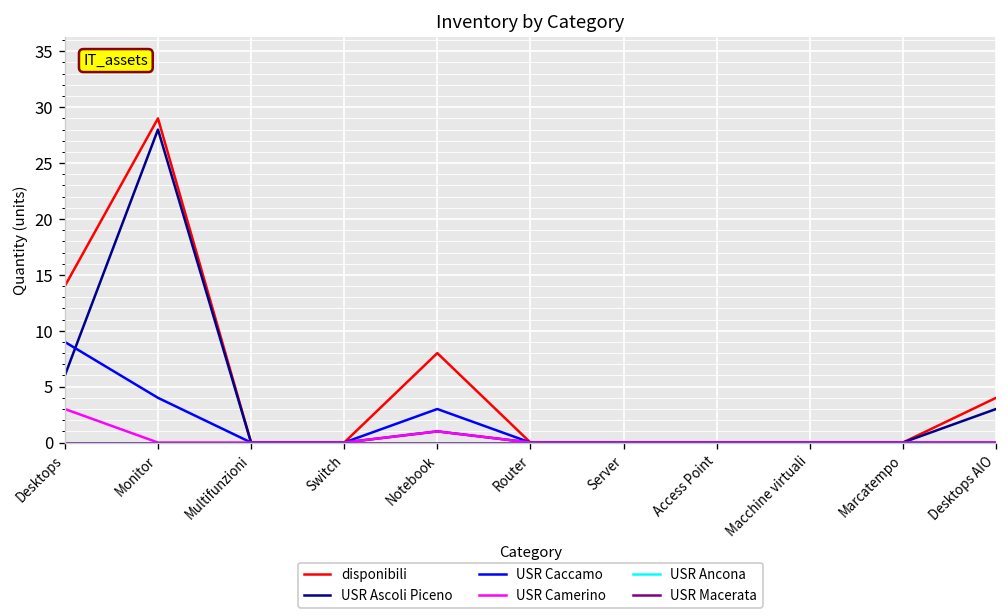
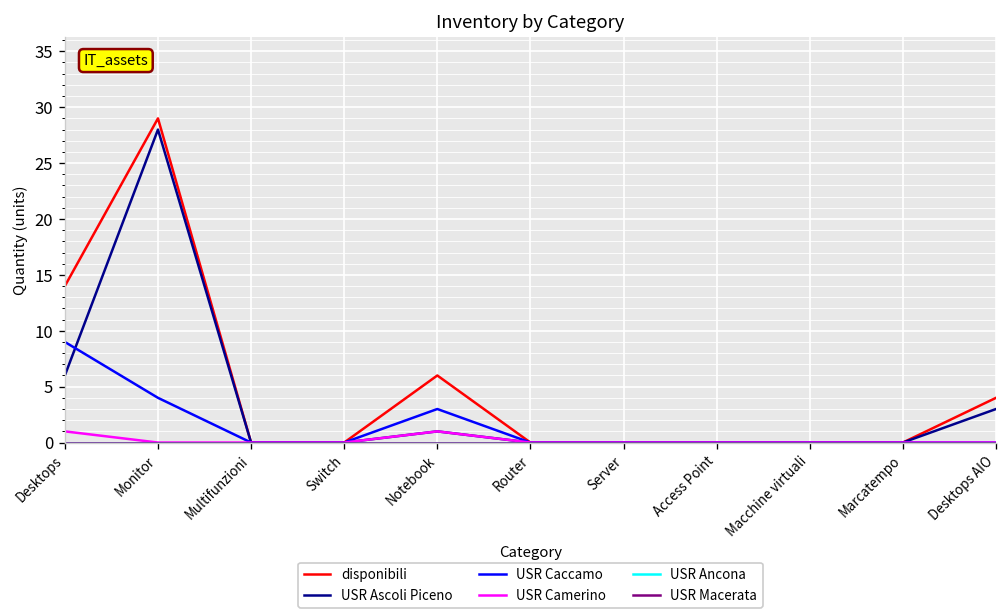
USR Camerino, Desktops: 3 -> 1
disponibili, Notebook: 8 -> 6
